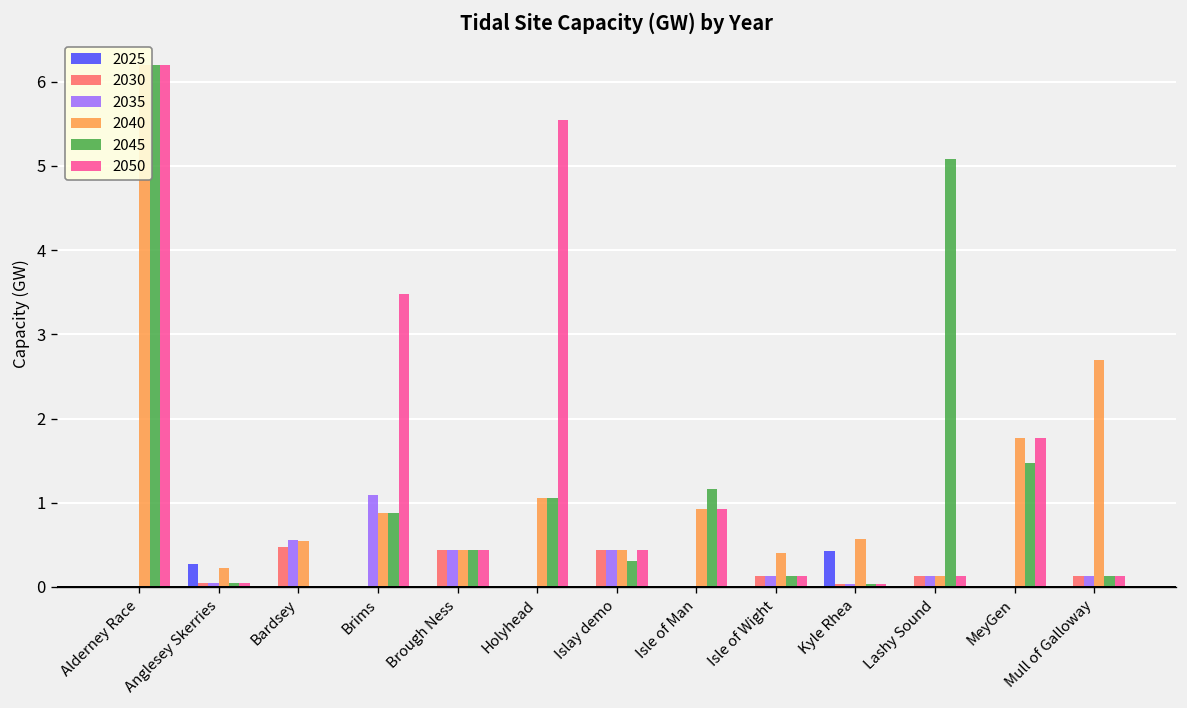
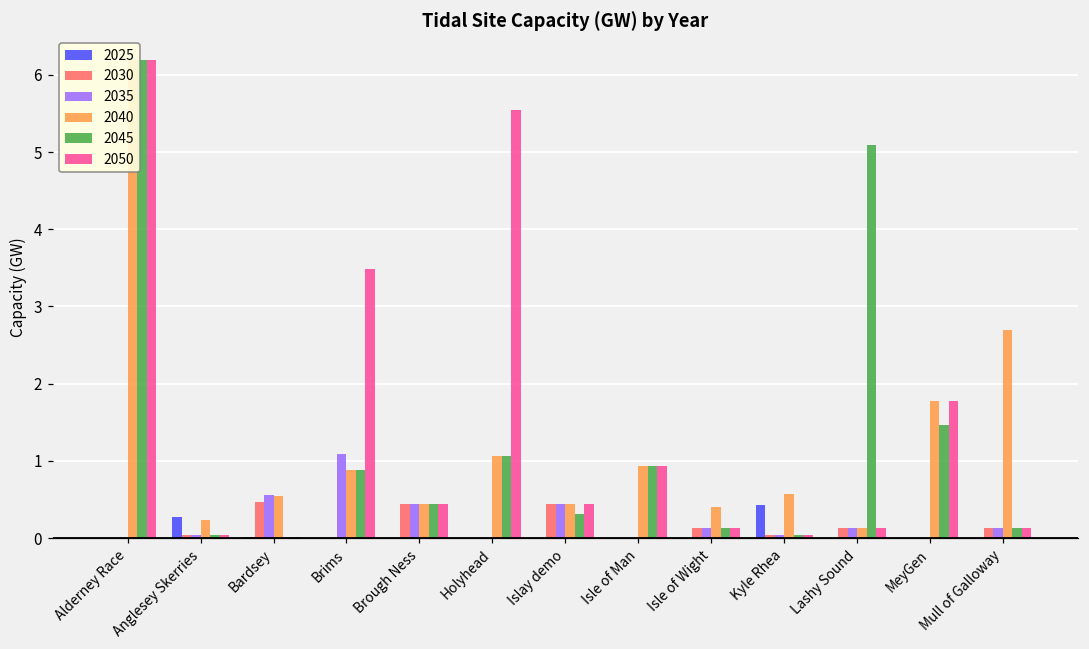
2045, Isle of Man: 1.2 -> 0.9
